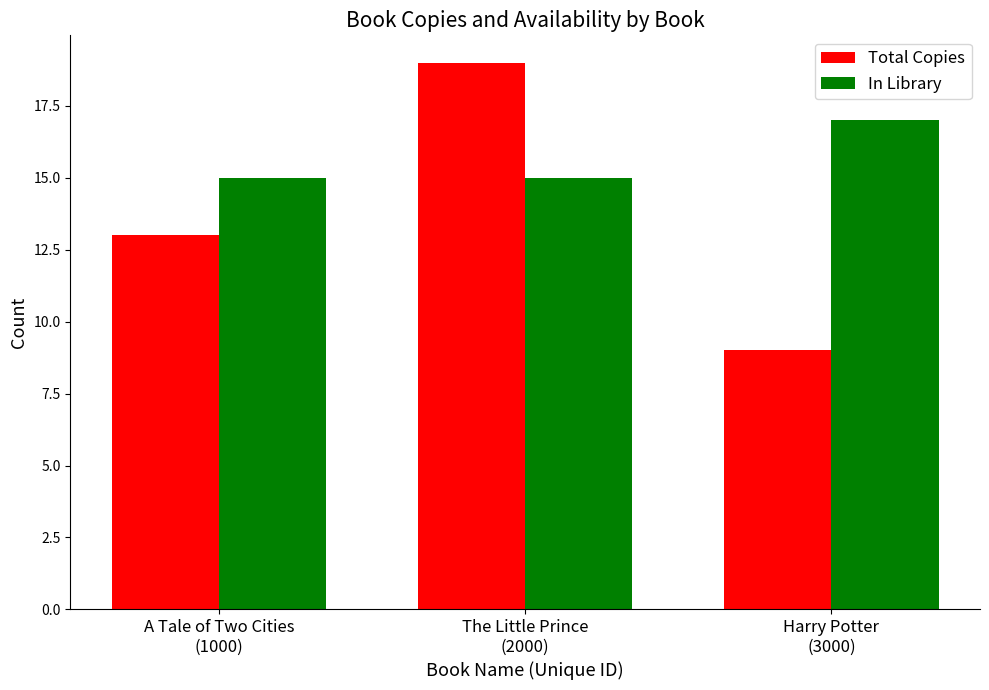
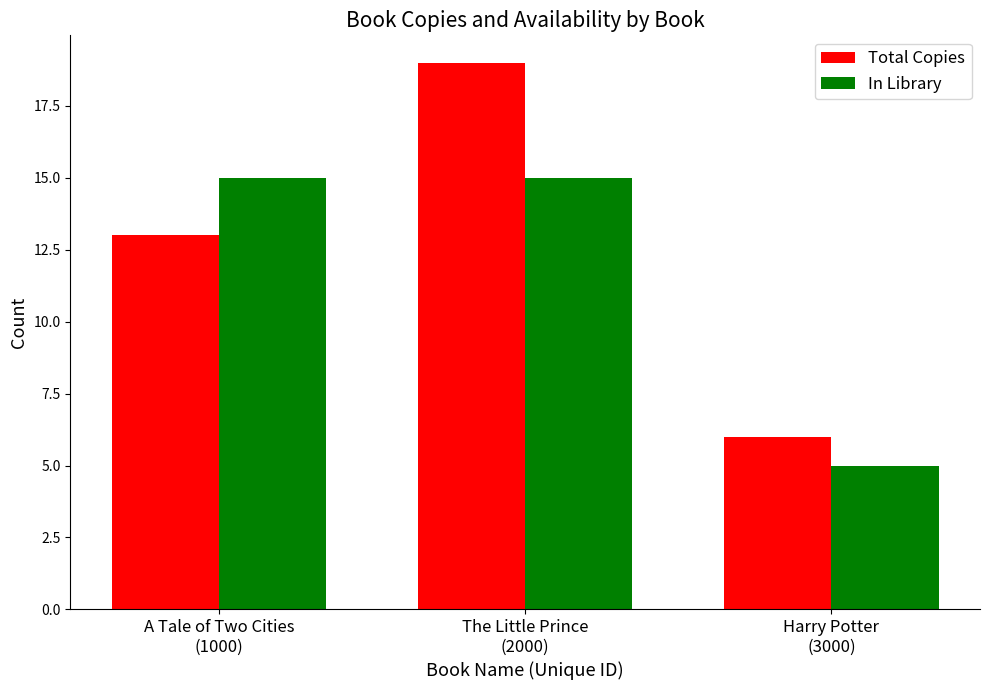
Total Copies, Harry Potter (3000): 9 -> 6
In Library, Harry Potter (3000): 17 -> 5
